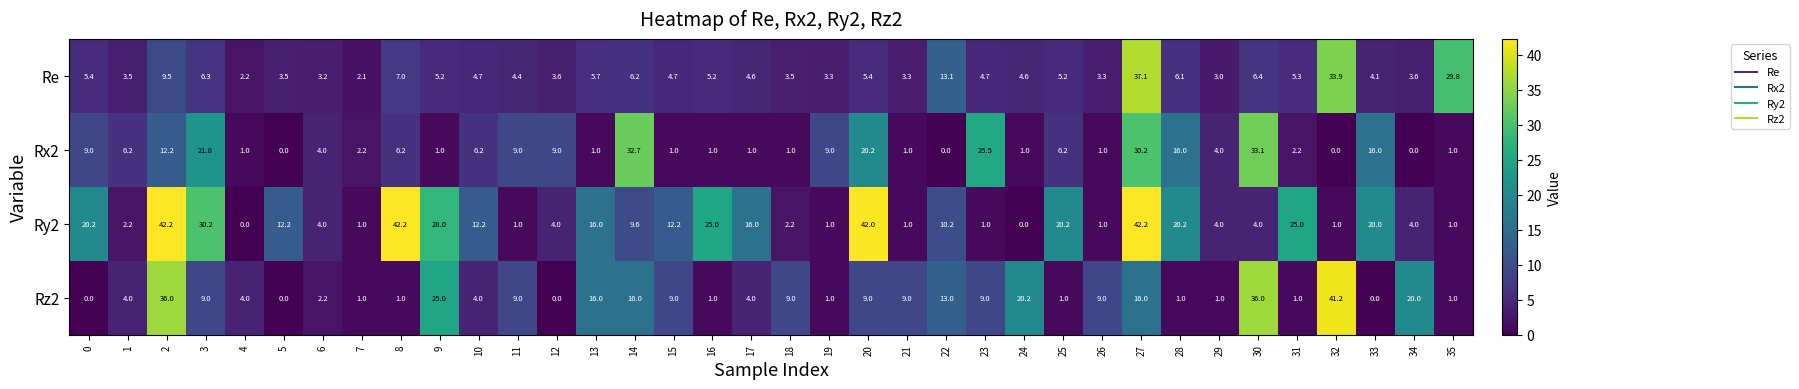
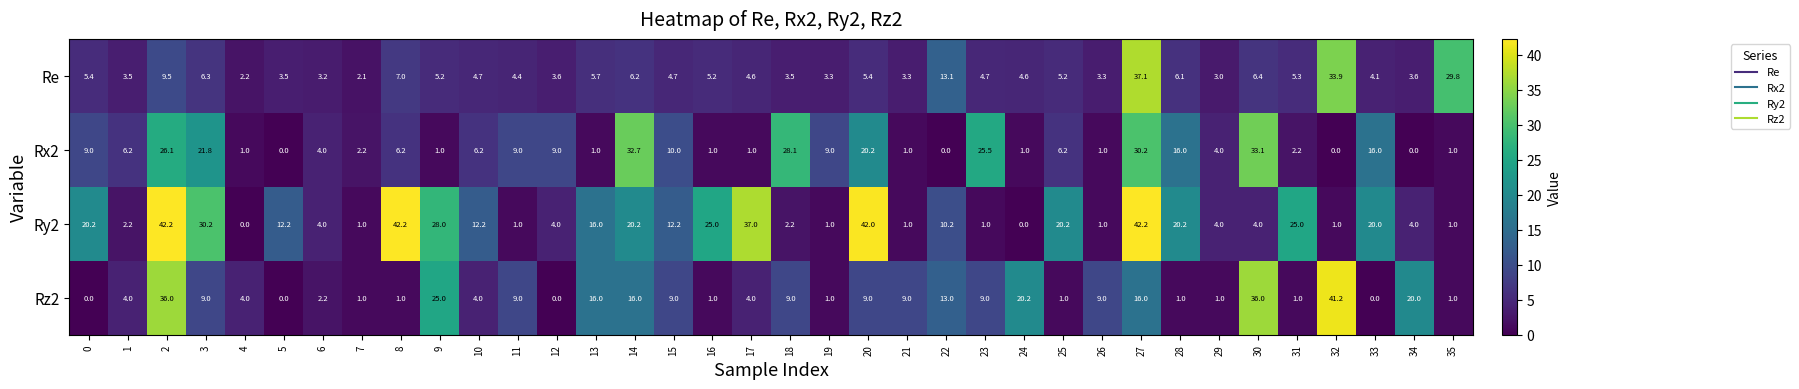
Rx2, 2: 12.2 -> 26.1
Rx2, 15: 1.0 -> 10.0
Rx2, 18: 1.0 -> 28.1
Ry2, 14: 9.6 -> 20.2
Ry2, 17: 16.0 -> 37.0
